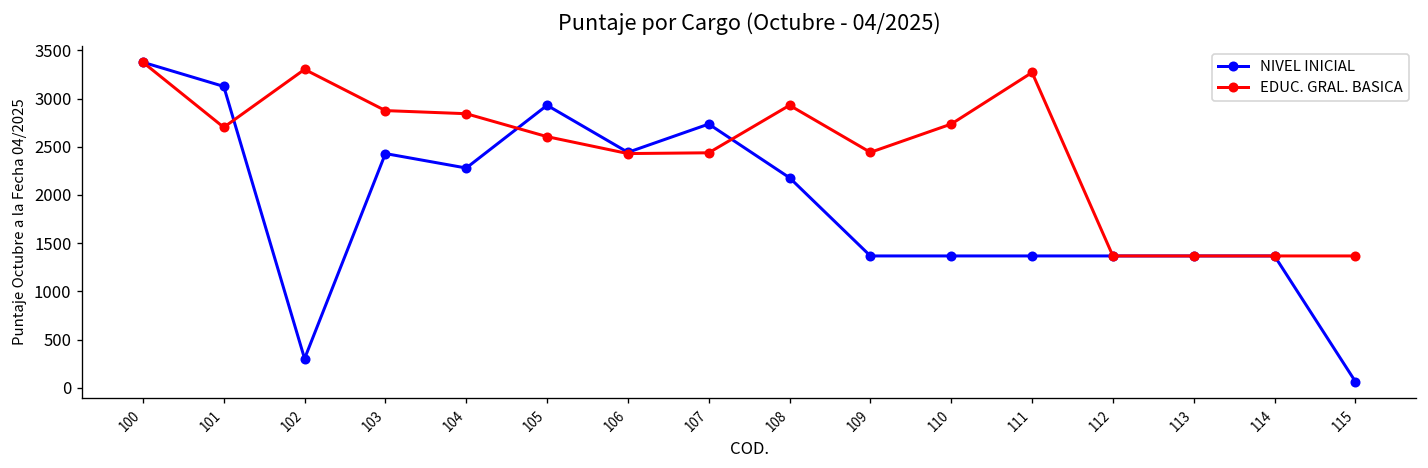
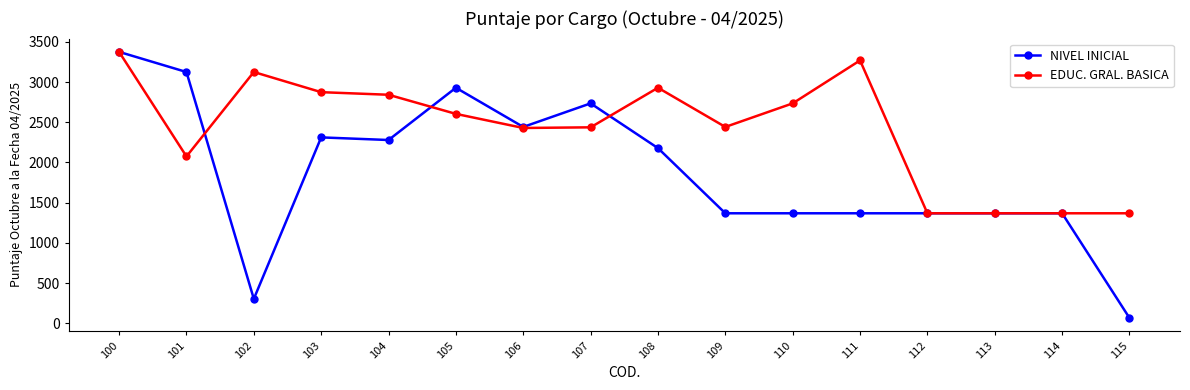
EDUC. GRAL. BASICA, 101: 2700 -> 2100
EDUC. GRAL. BASICA, 102: 3300 -> 3100
NIVEL INICIAL, 103: 2400 -> 2300
